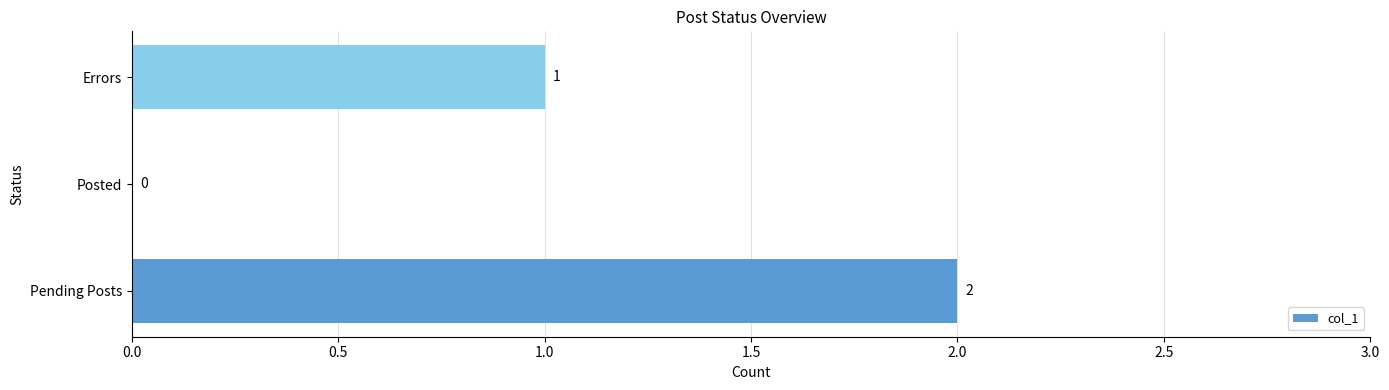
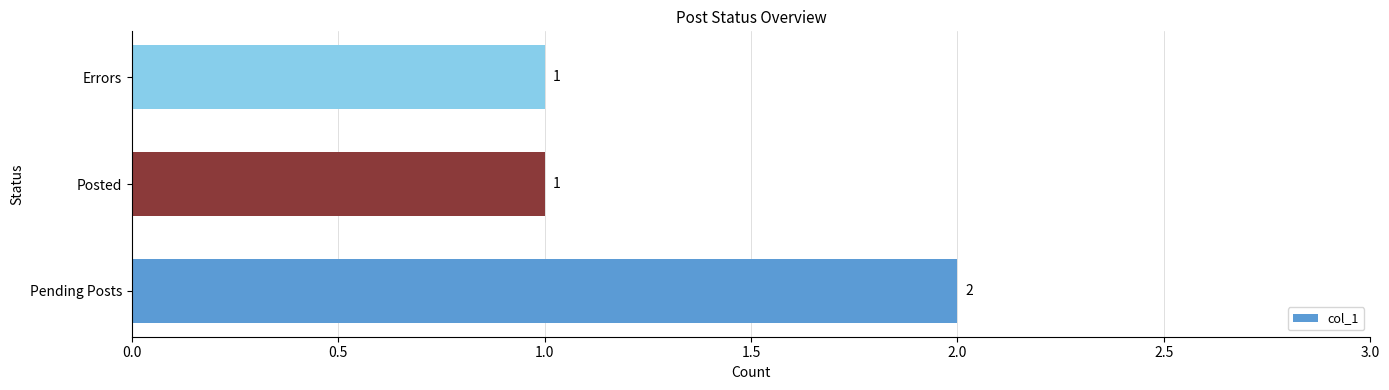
Posted: 0 -> 1
